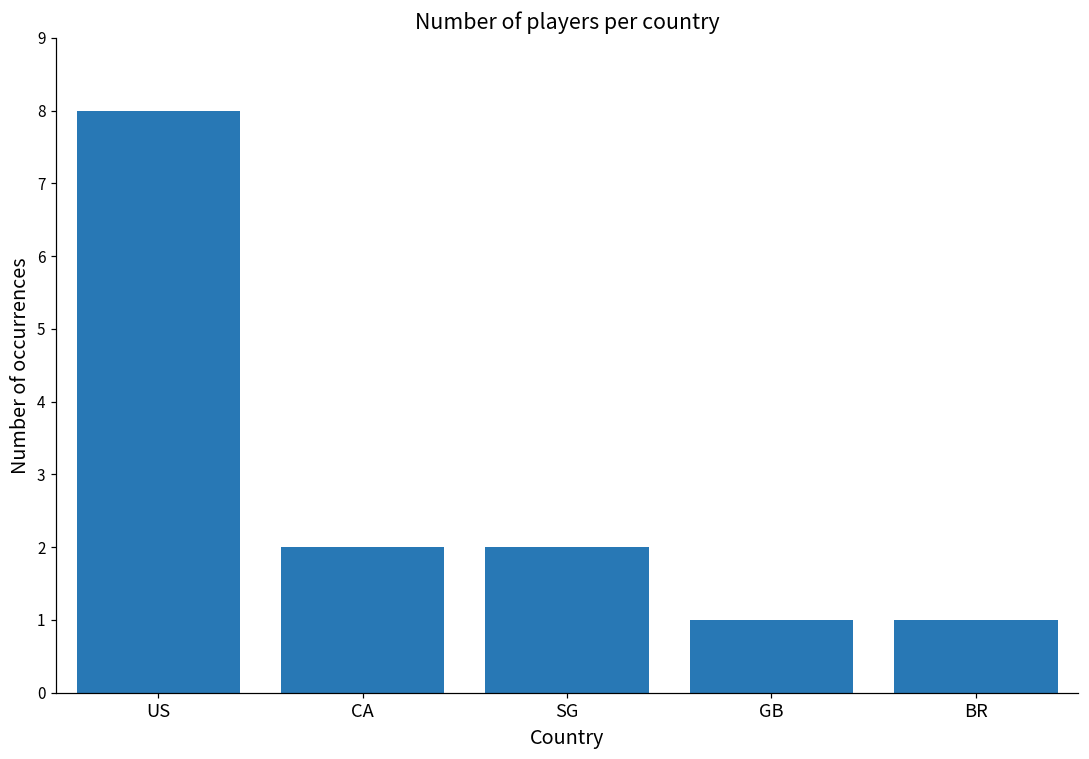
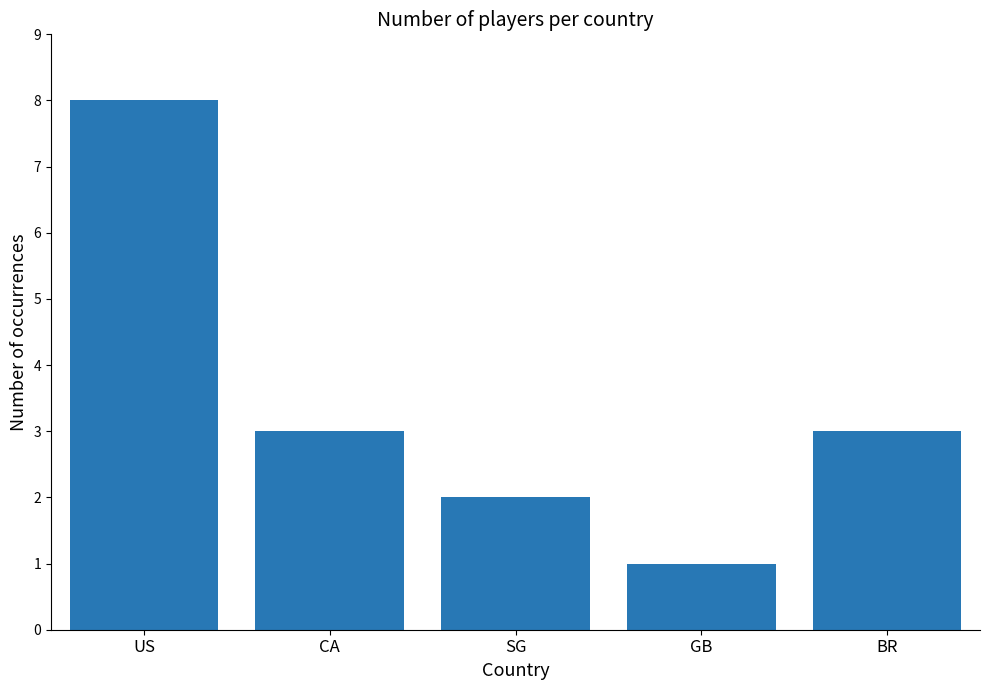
CA: 2 -> 3
BR: 1 -> 3
